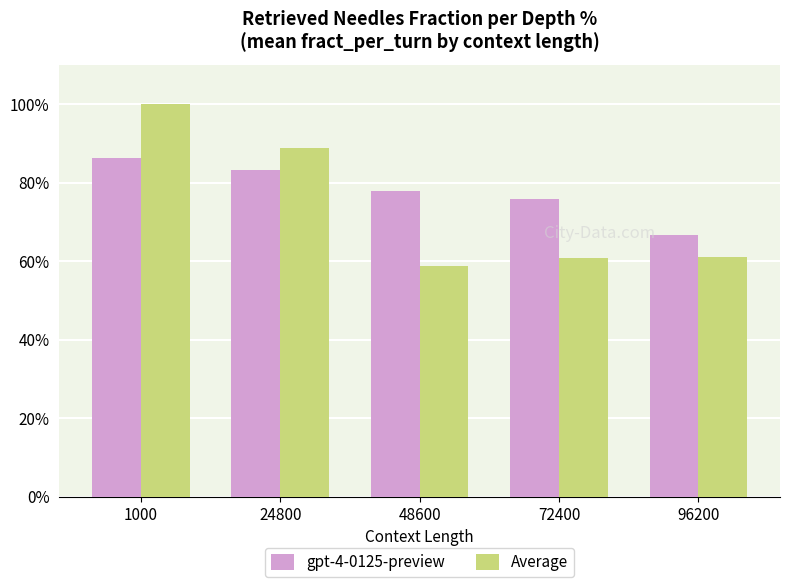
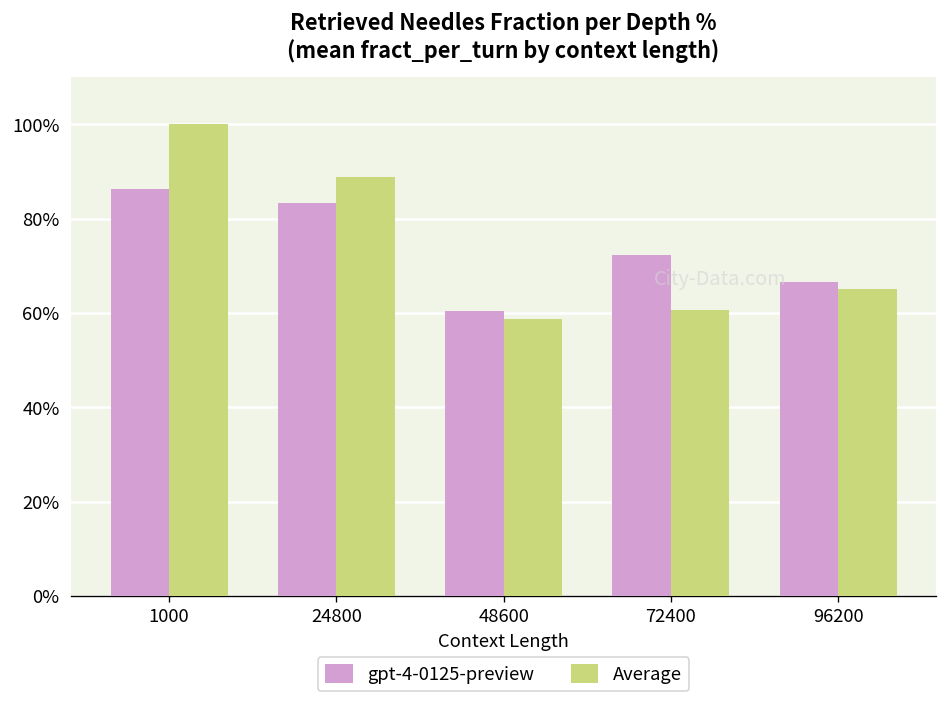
gpt-4-0125-preview, 48600: 78% -> 60%
gpt-4-0125-preview, 72400: 76% -> 72%
Average, 96200: 61% -> 65%
